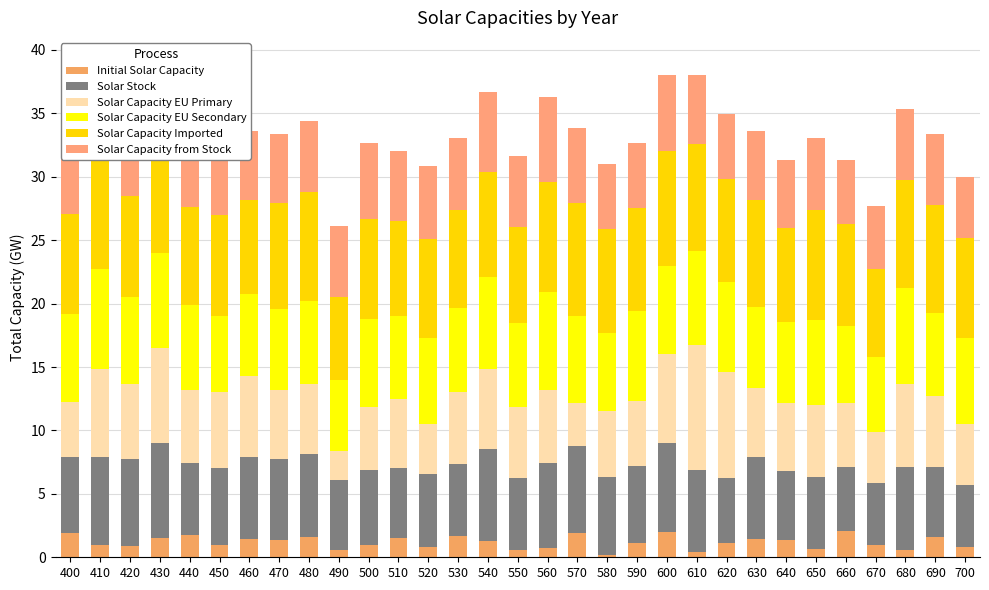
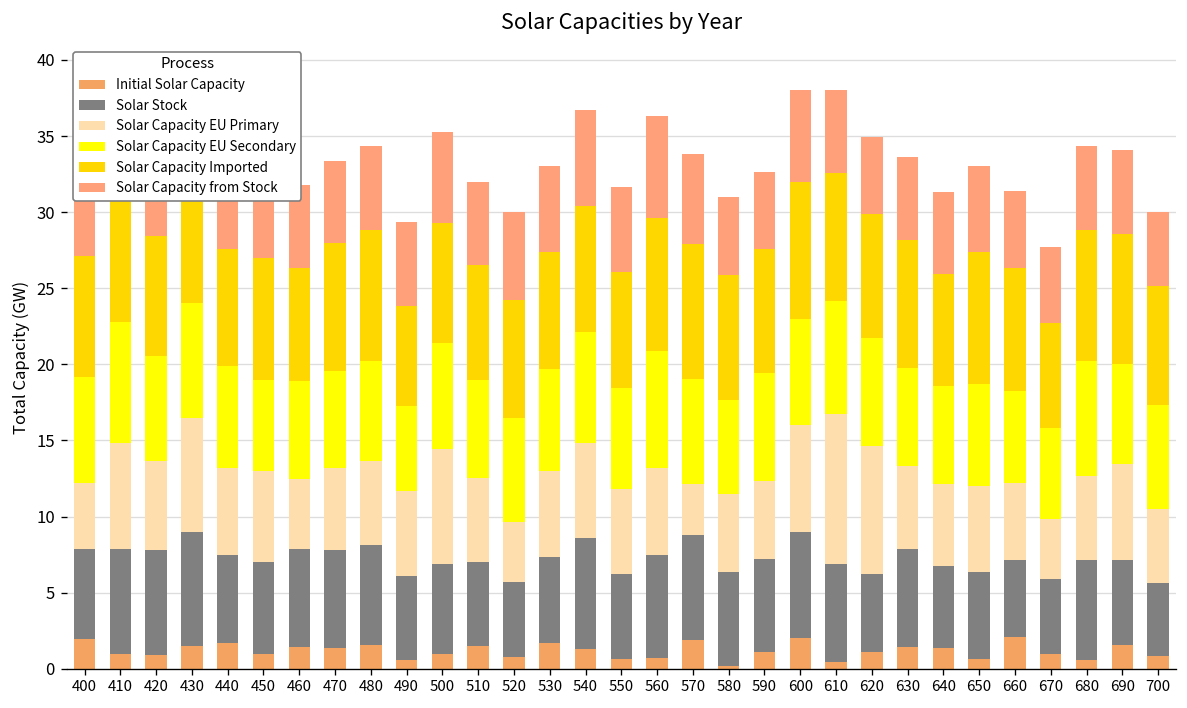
Solar Capacity EU Primary, 460: 6.4 -> 4.6
Solar Capacity EU Primary, 490: 2.3 -> 5.6
Solar Capacity EU Primary, 500: 4.9 -> 7.5
Solar Stock, 520: 5.8 -> 4.9
Solar Capacity EU Primary, 680: 6.5 -> 5.6
Solar Capacity EU Primary, 690: 5.6 -> 6.3
